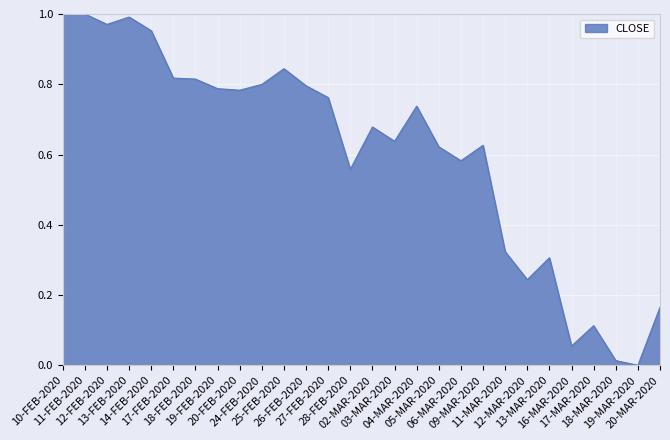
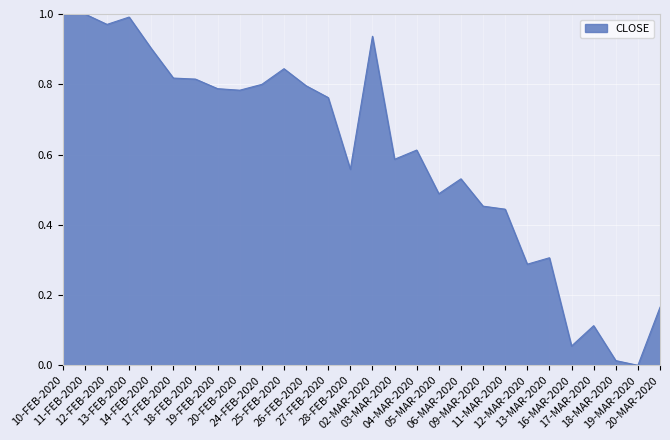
14-FEB-2020: 0.95 -> 0.90
02-MAR-2020: 0.68 -> 0.94
03-MAR-2020: 0.64 -> 0.59
04-MAR-2020: 0.74 -> 0.61
05-MAR-2020: 0.62 -> 0.49
06-MAR-2020: 0.58 -> 0.53
09-MAR-2020: 0.63 -> 0.45
11-MAR-2020: 0.32 -> 0.44
12-MAR-2020: 0.24 -> 0.29
